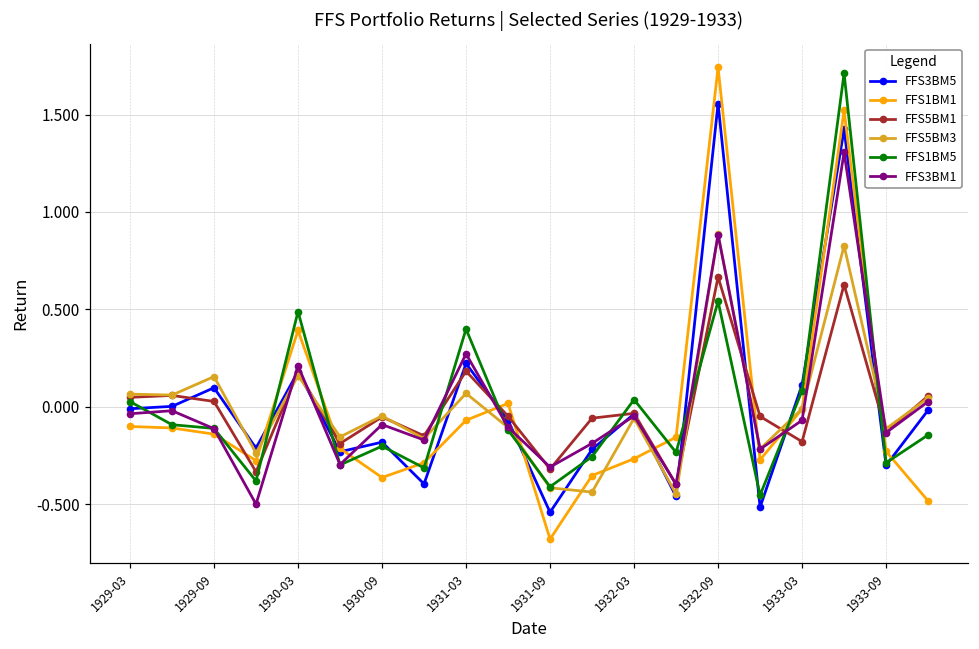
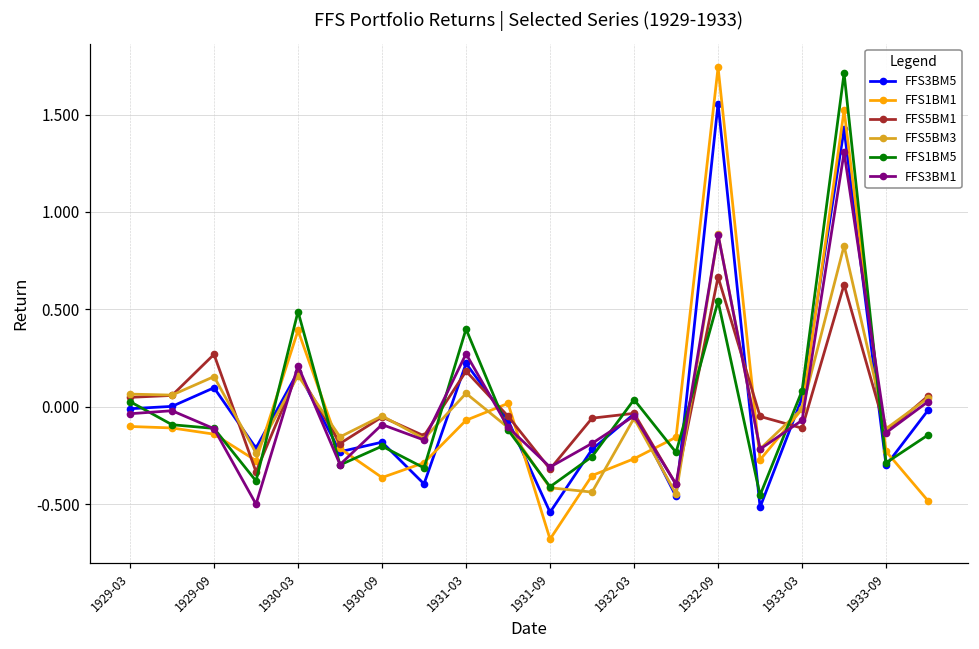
FFS5BM1, 1929-09: 0.03 -> 0.27
FFS3BM5, 1933-03: 0.11 -> 0.04
FFS5BM1, 1933-03: -0.18 -> -0.11
